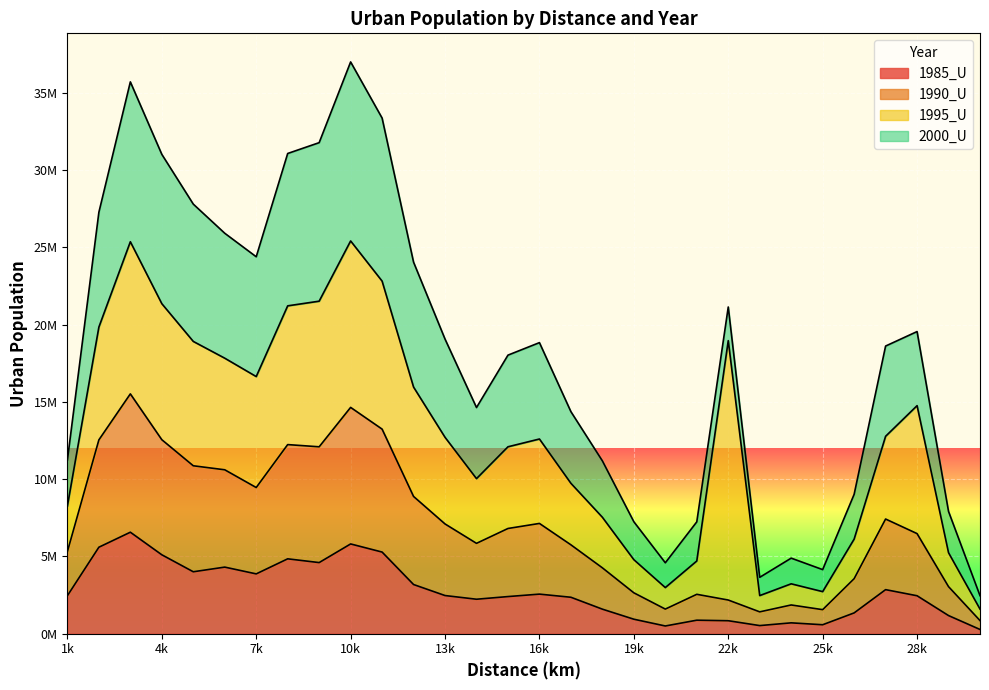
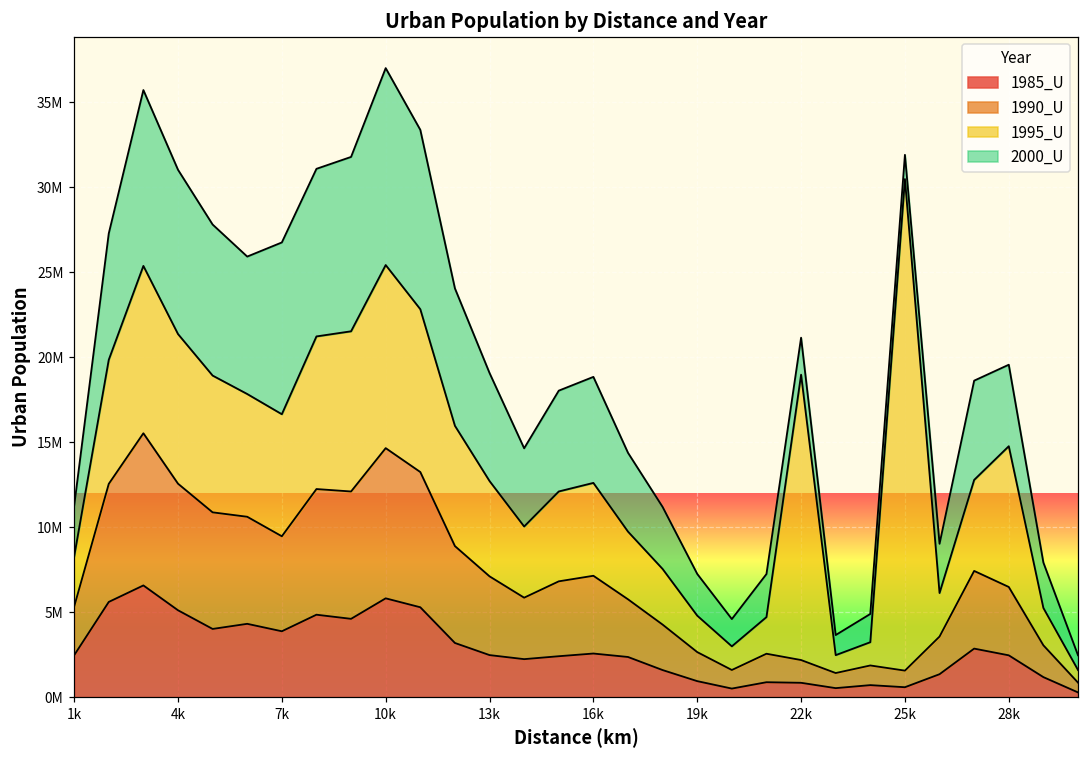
2000_U, 7k: 7800000 -> 10100000
1995_U, 25k: 1200000 -> 28900000
